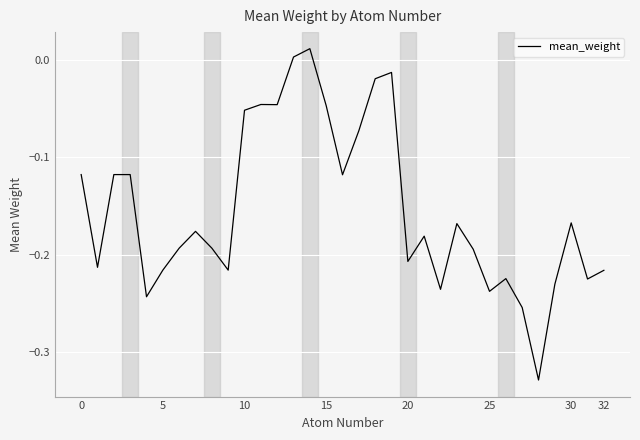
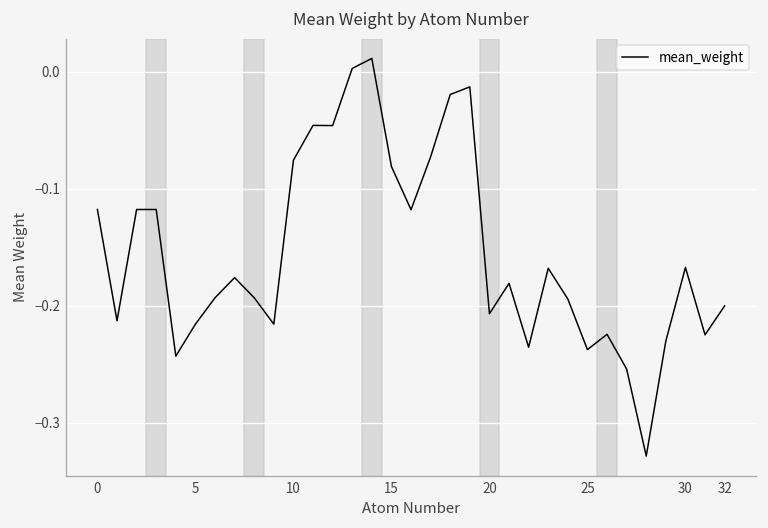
10: -0.05 -> -0.08
15: -0.05 -> -0.08
32: -0.22 -> -0.20
